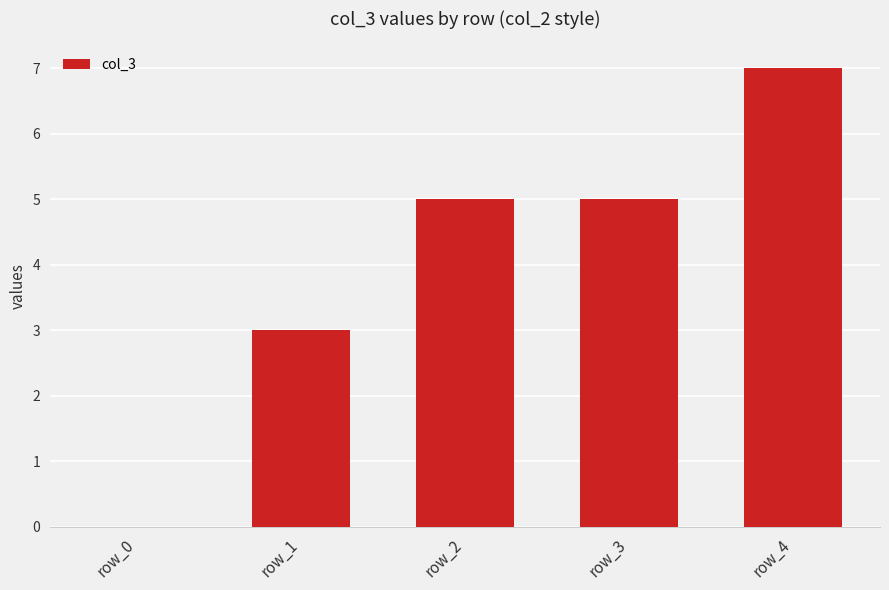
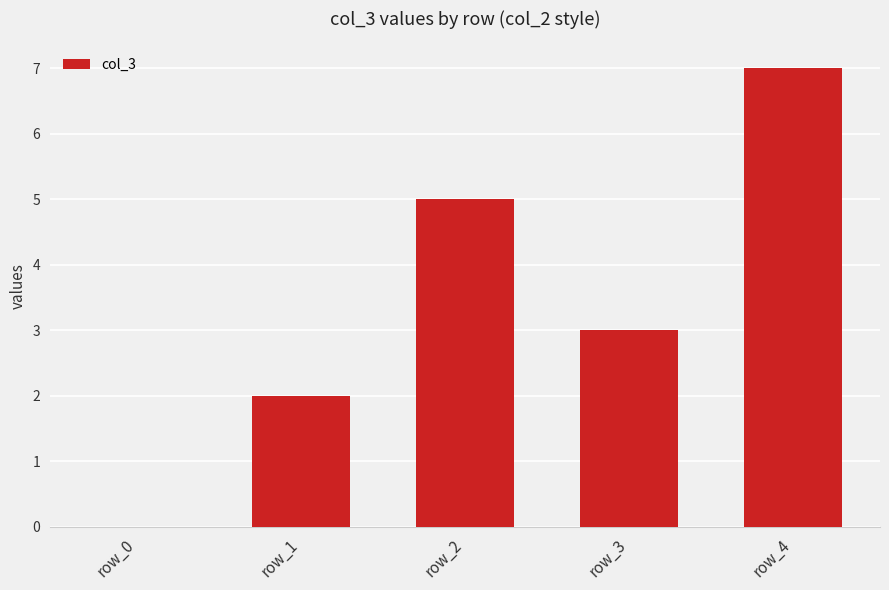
row_1: 3 -> 2
row_3: 5 -> 3
